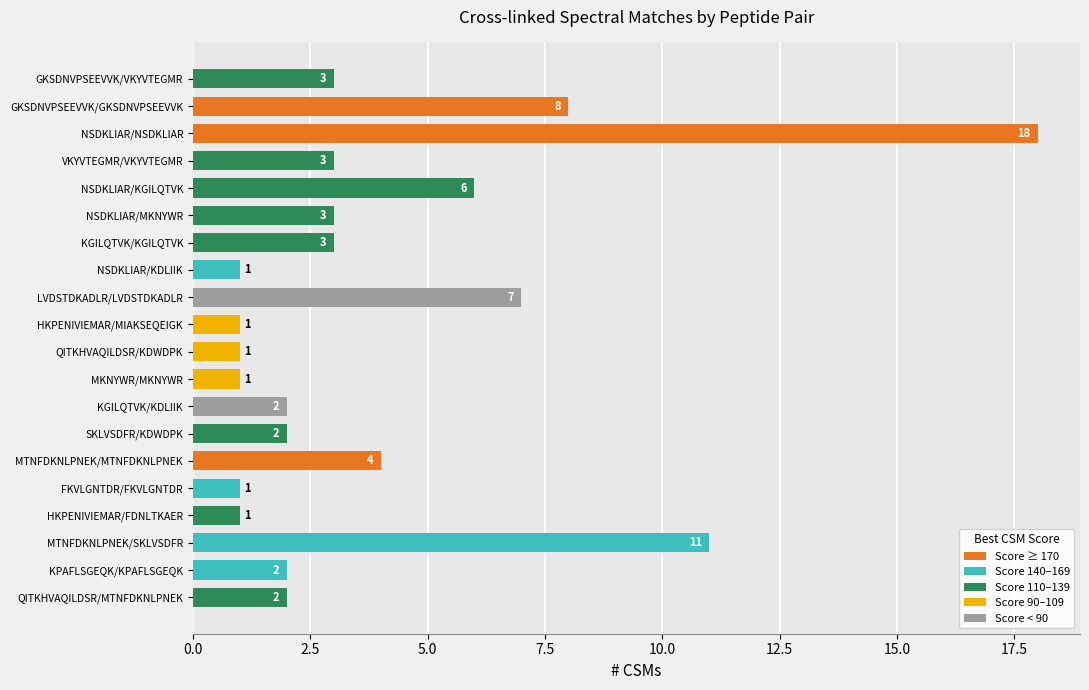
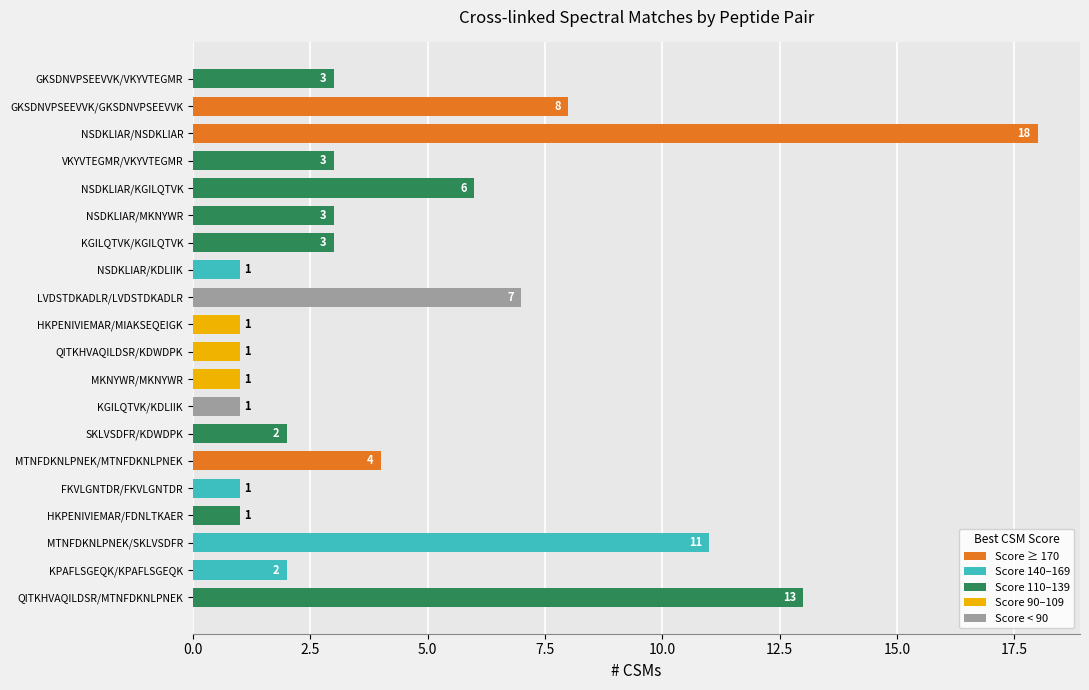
KGILQTVK/KDLIIK: 2 -> 1
QITKHVAQILDSR/MTNFDKNLPNEK: 2 -> 13
